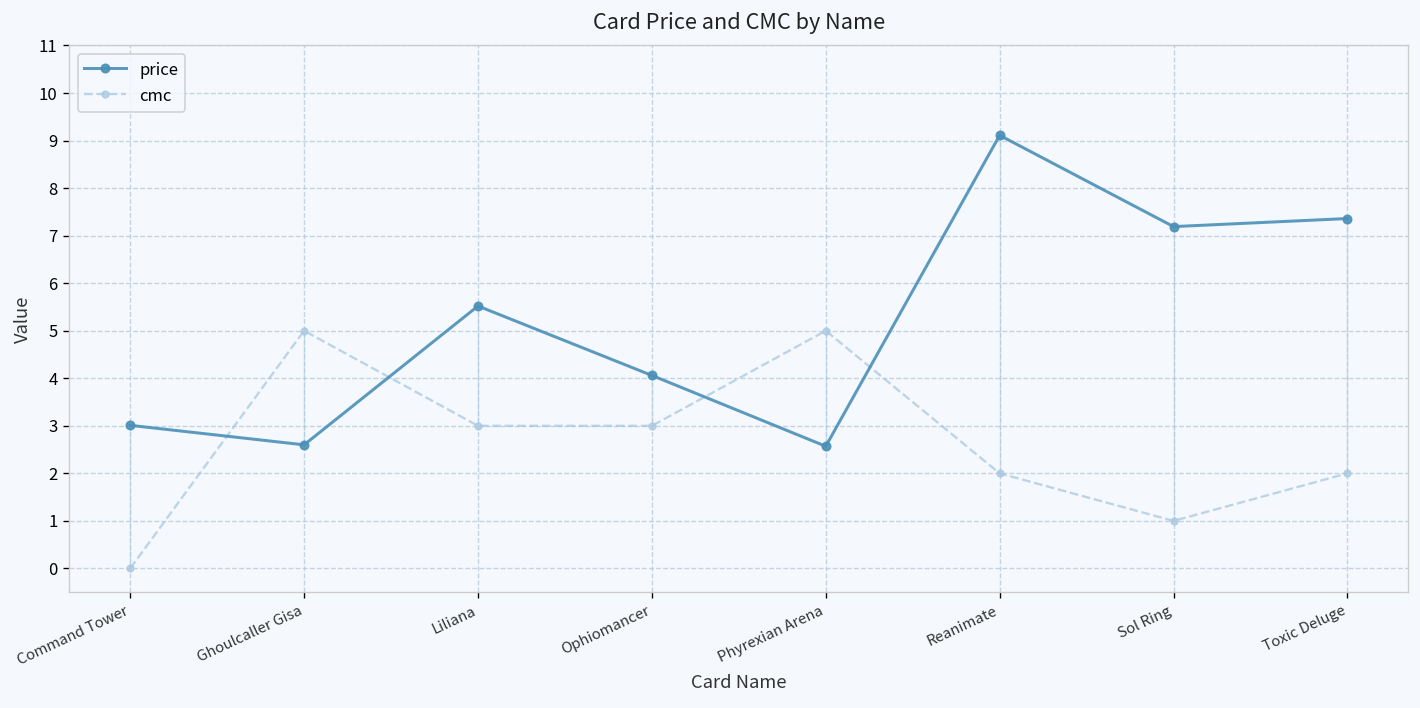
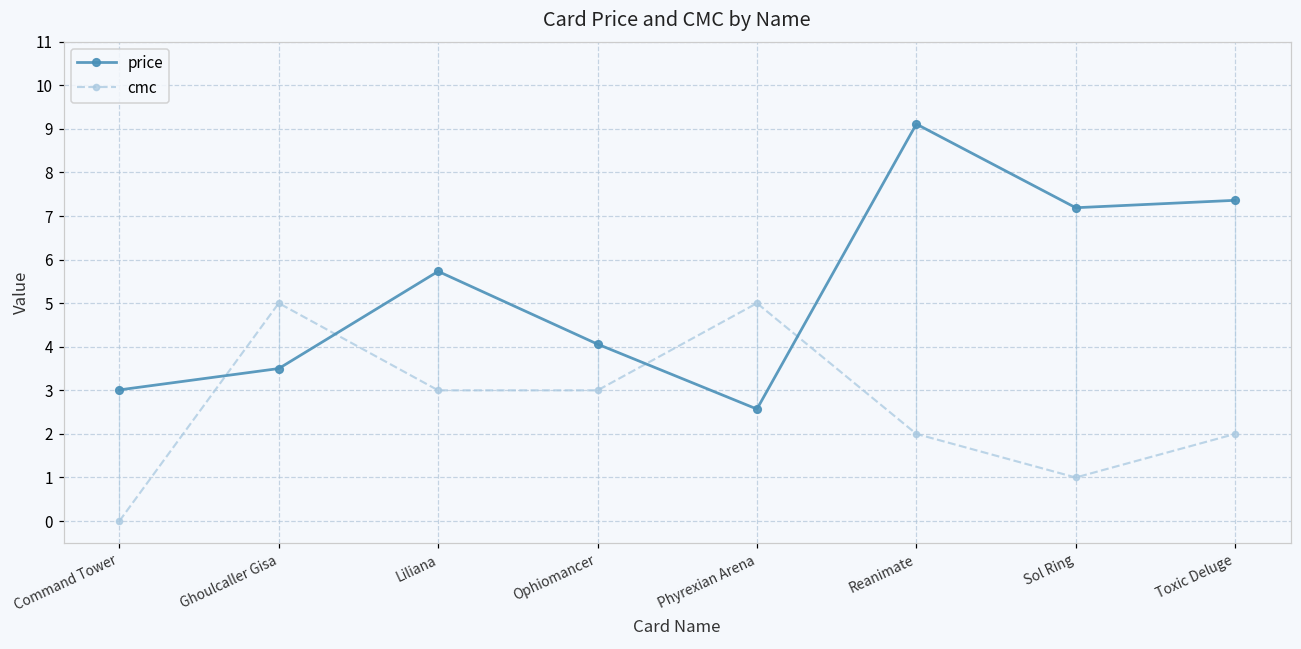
price, Ghoulcaller Gisa: 2.6 -> 3.5
price, Liliana: 5.5 -> 5.7
